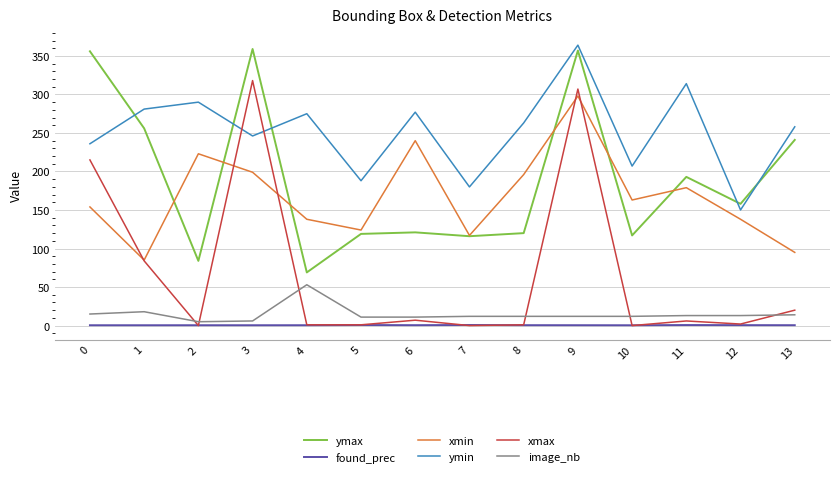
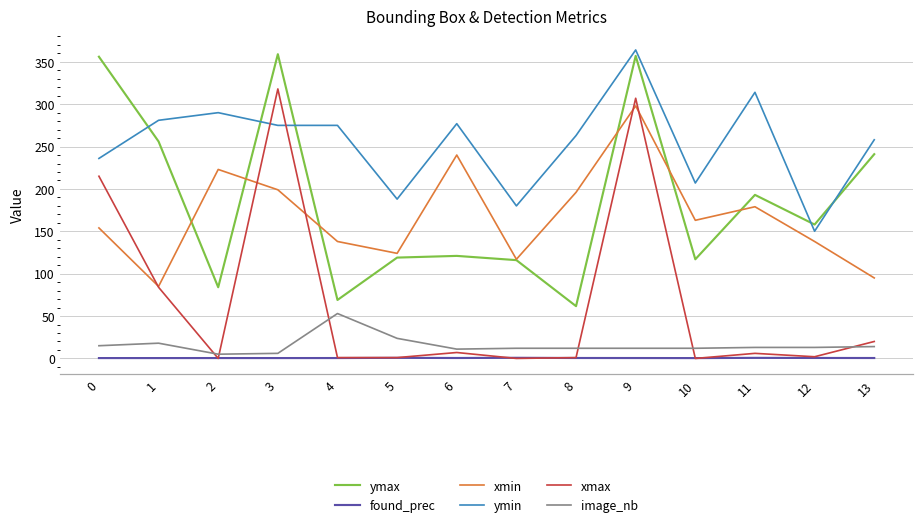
ymin, 3: 250 -> 280
image_nb, 5: 10 -> 20
ymax, 8: 120 -> 60
